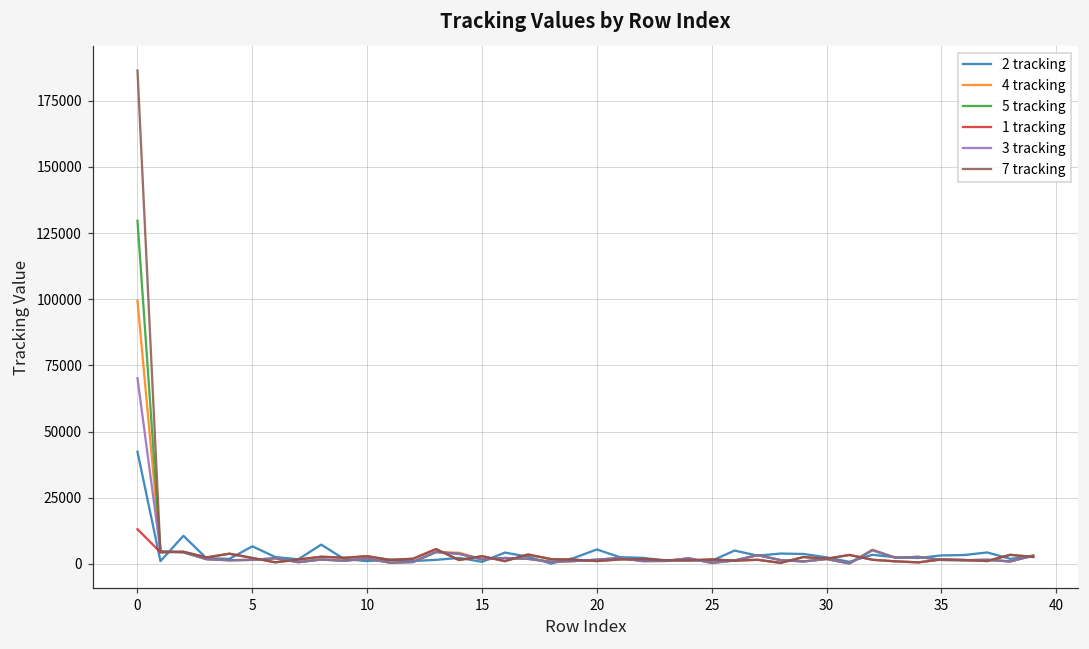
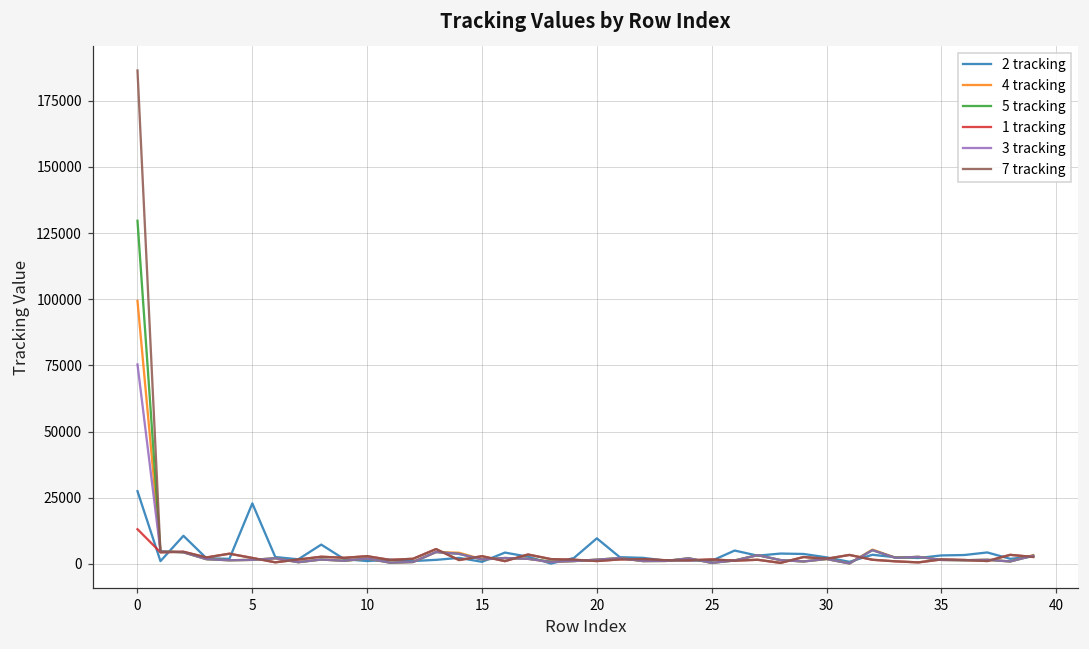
2 tracking, 0: 42000 -> 27000
3 tracking, 0: 70000 -> 75000
2 tracking, 5: 7000 -> 23000
2 tracking, 20: 5000 -> 10000
